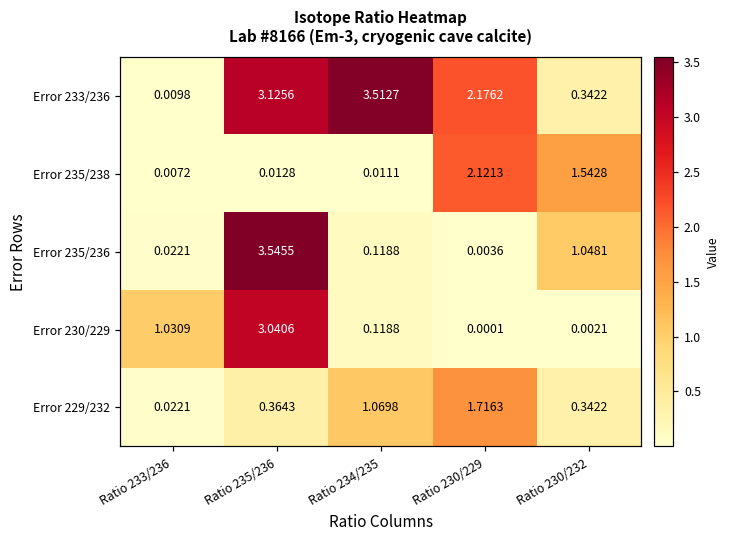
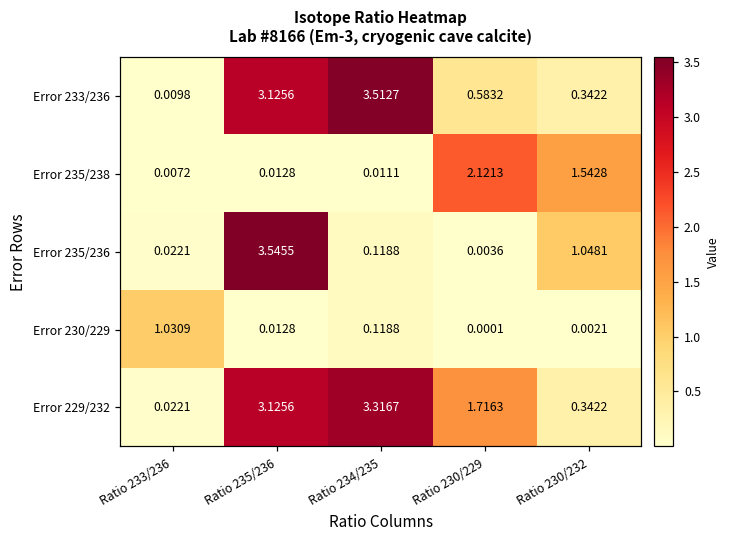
Error 233/236, Ratio 230/229: 2.1762 -> 0.5832
Error 230/229, Ratio 235/236: 3.0406 -> 0.0128
Error 229/232, Ratio 235/236: 0.3643 -> 3.1256
Error 229/232, Ratio 234/235: 1.0698 -> 3.3167
